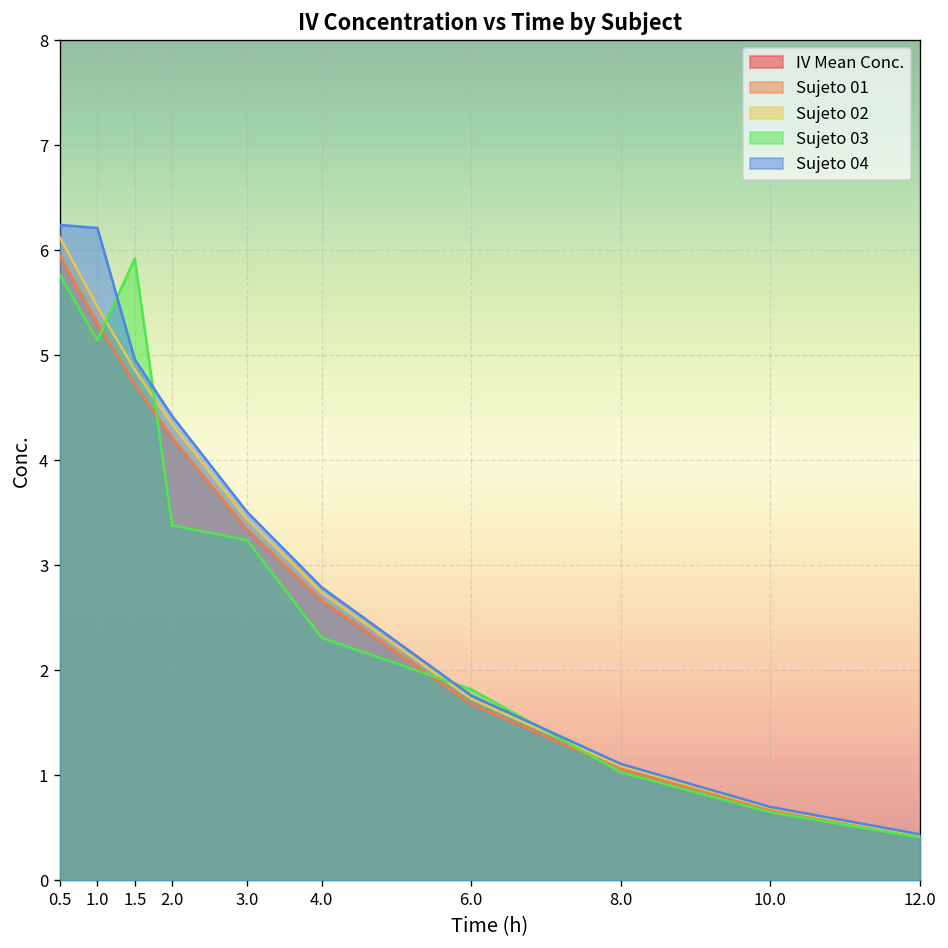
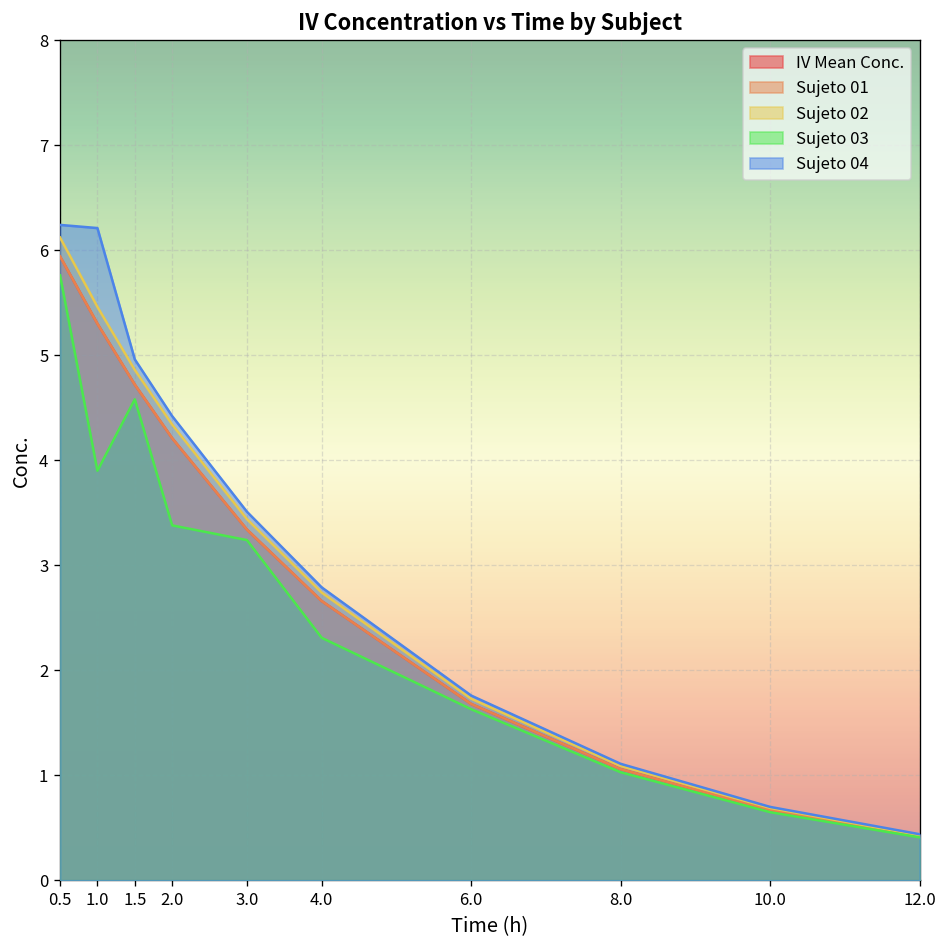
Sujeto 03, 1.0: 5.1 -> 3.9
Sujeto 03, 1.5: 5.9 -> 4.6
Sujeto 03, 6.0: 1.8 -> 1.6
